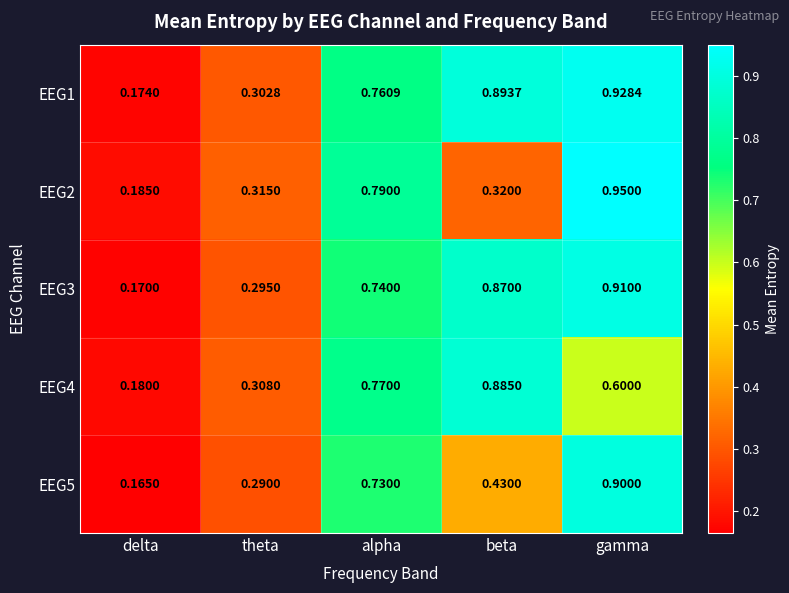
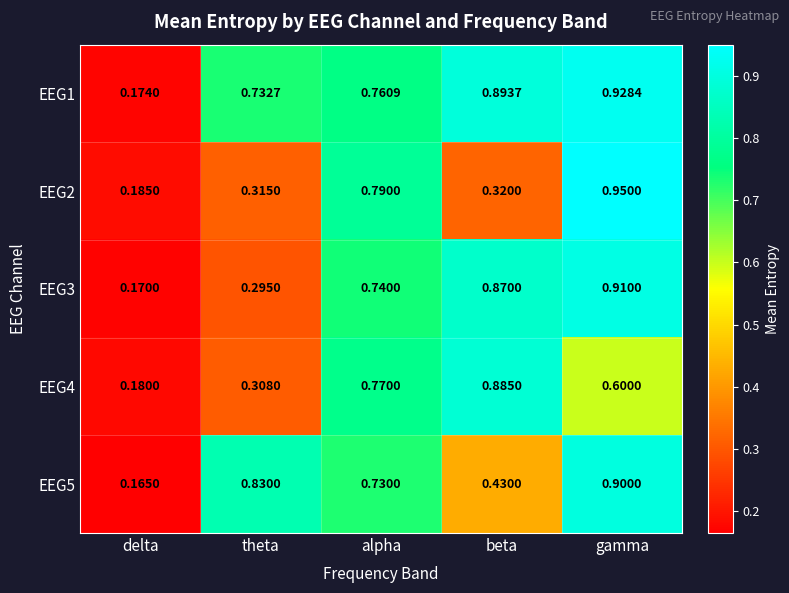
EEG1, theta: 0.3028 -> 0.7327
EEG5, theta: 0.2900 -> 0.8300
